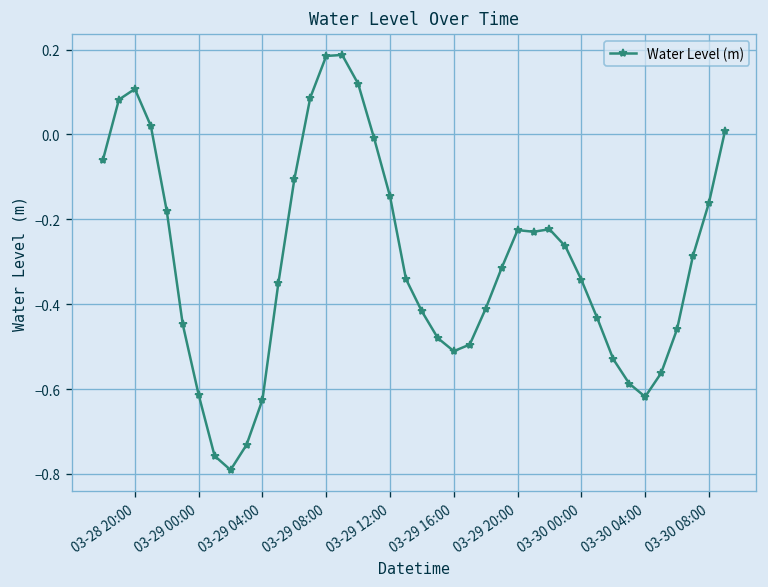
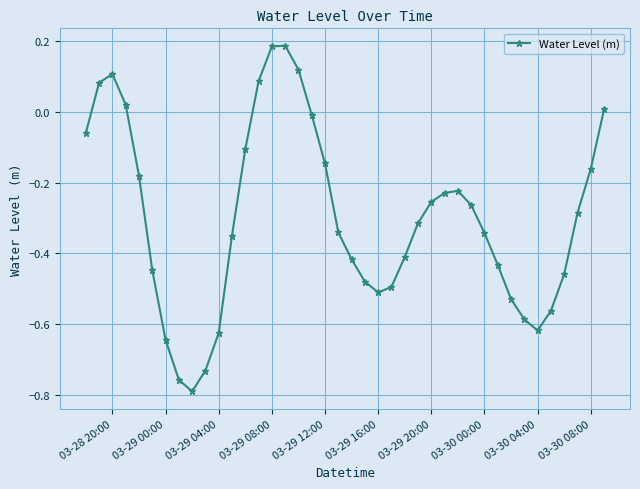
03-29 00:00: -0.61 -> -0.64
03-29 20:00: -0.23 -> -0.25
